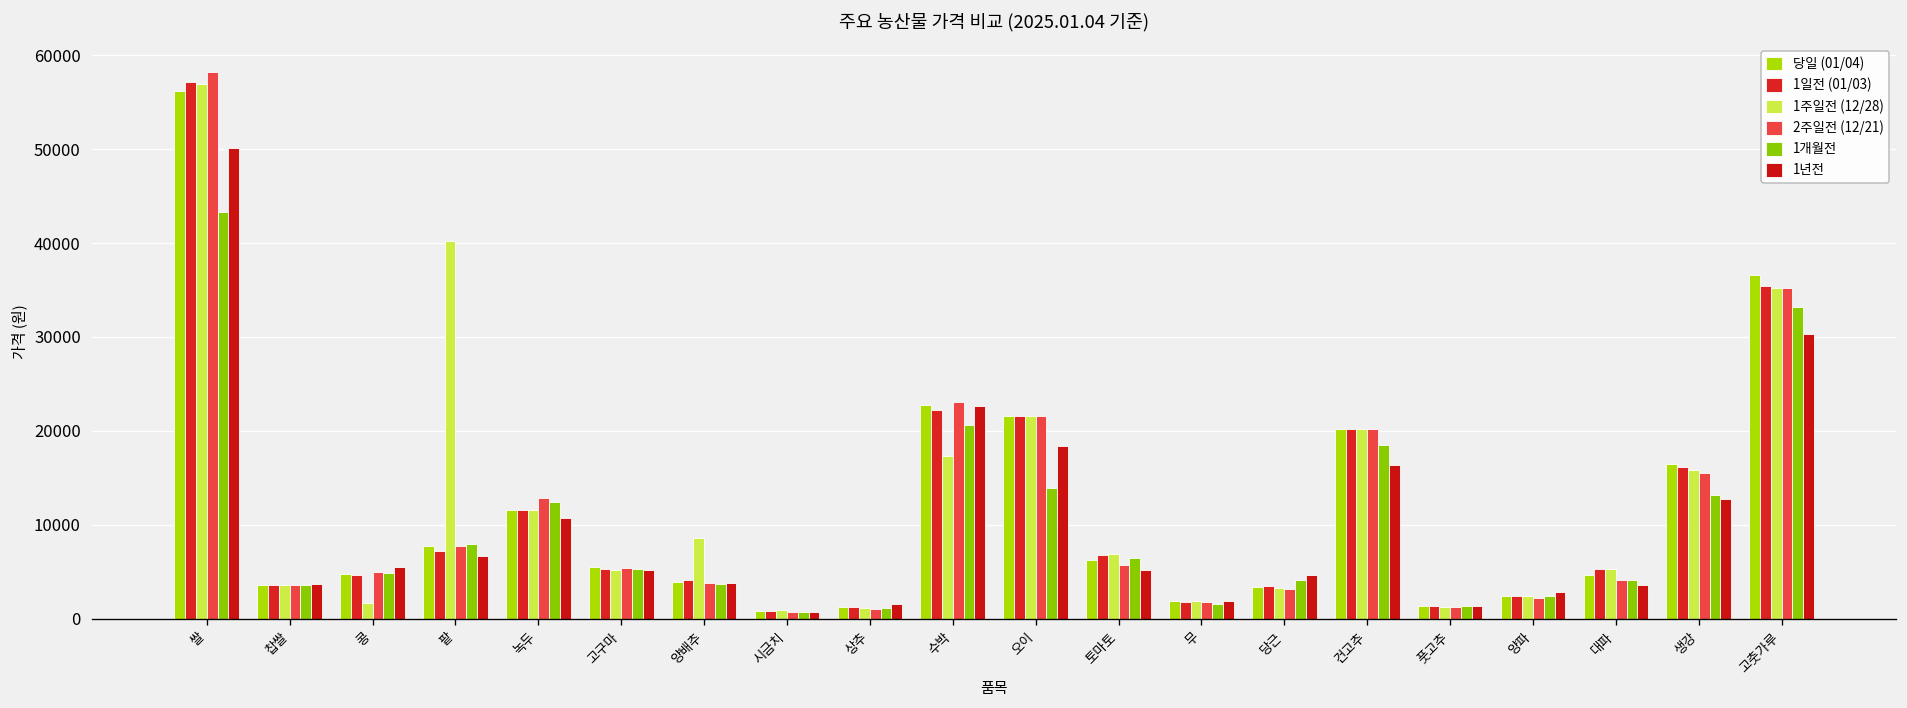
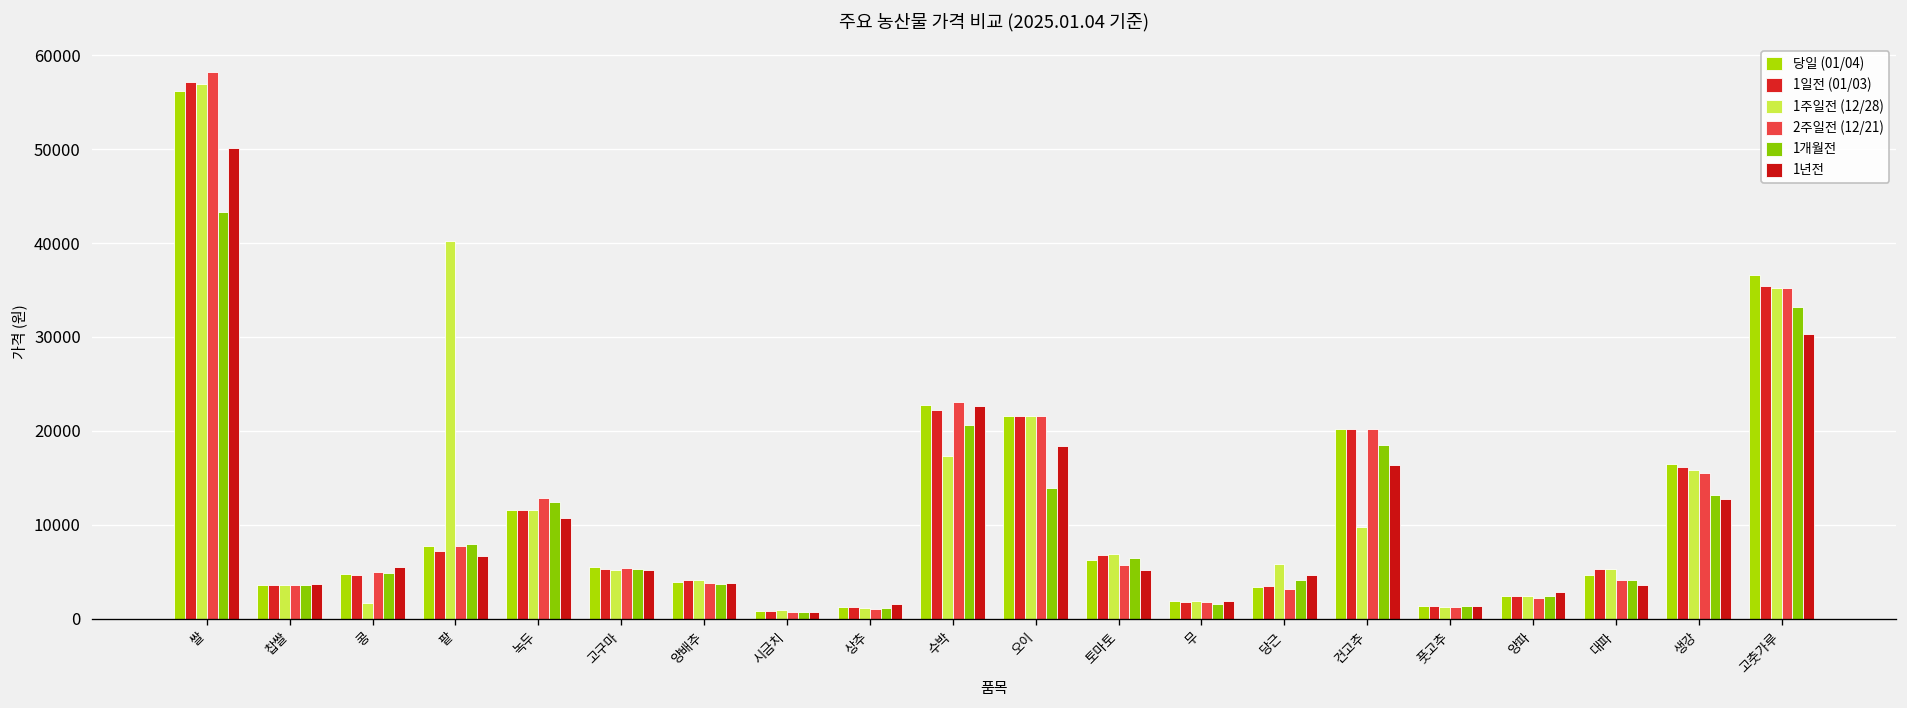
1주일전 (12/28), 양배추: 9000 -> 4000
1주일전 (12/28), 당근: 3000 -> 6000
1주일전 (12/28), 건고추: 20000 -> 10000
